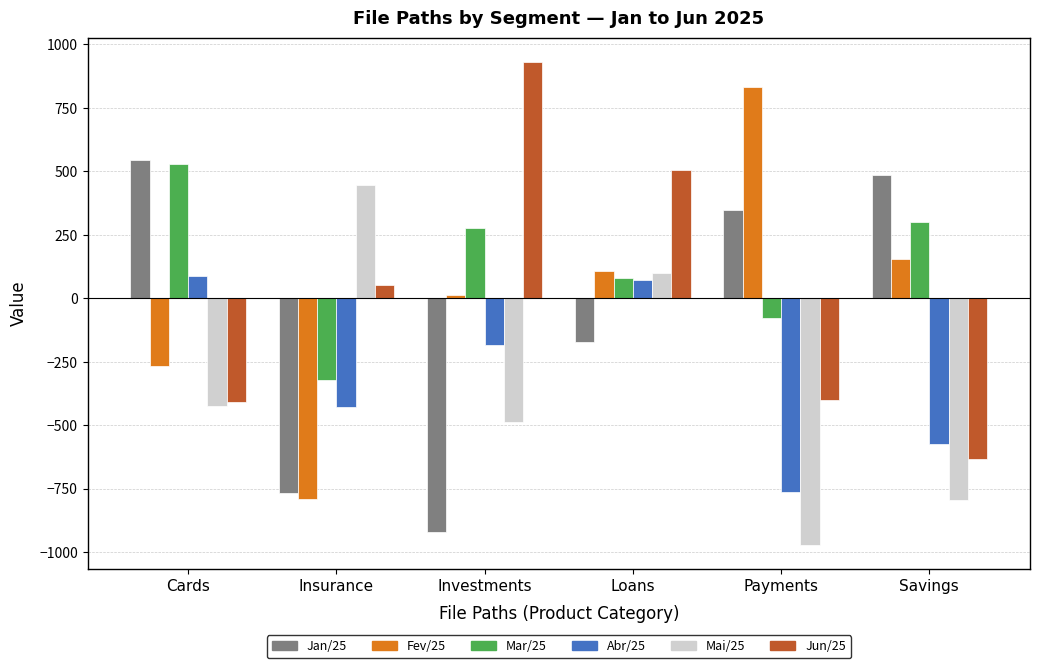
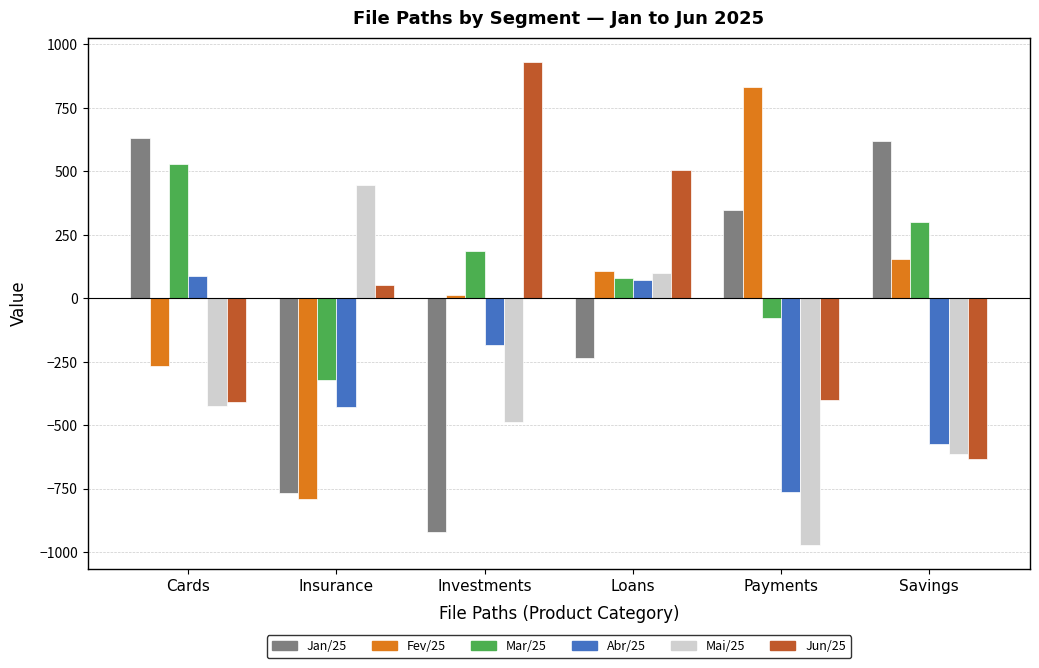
Jan/25, Cards: 540 -> 630
Mar/25, Investments: 270 -> 190
Jan/25, Loans: -170 -> -230
Jan/25, Savings: 490 -> 620
Mai/25, Savings: -790 -> -610
